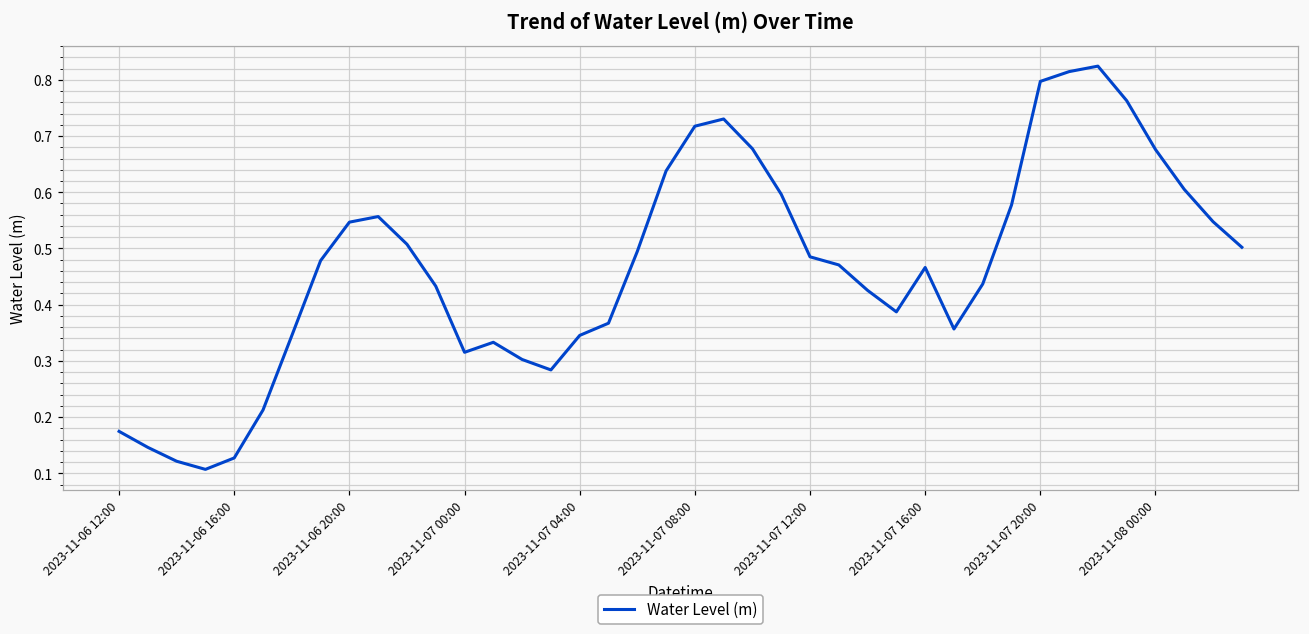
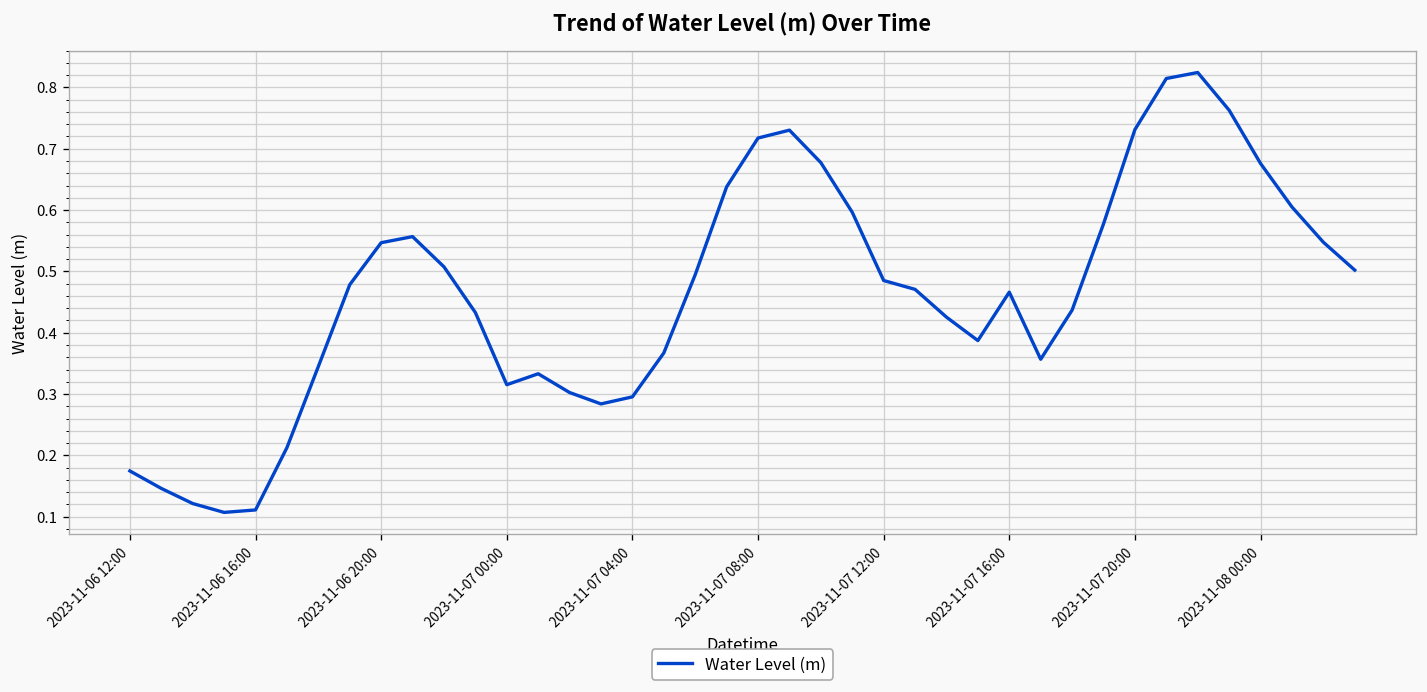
2023-11-06 16:00: 0.13 -> 0.11
2023-11-07 04:00: 0.35 -> 0.30
2023-11-07 20:00: 0.80 -> 0.73
